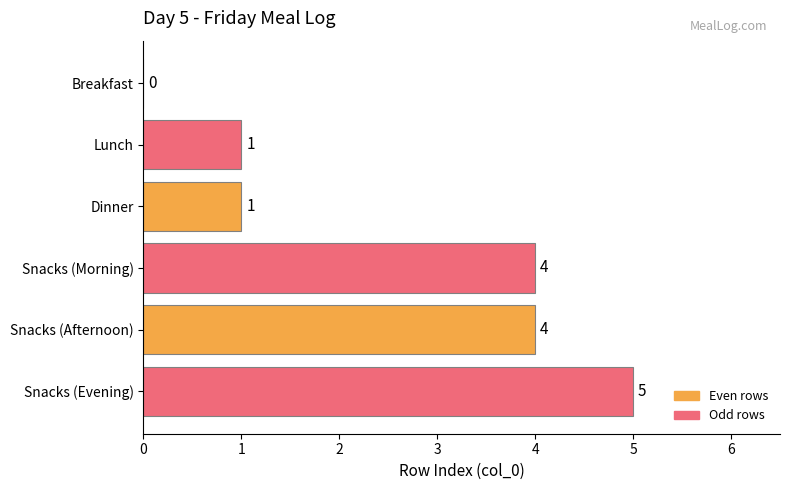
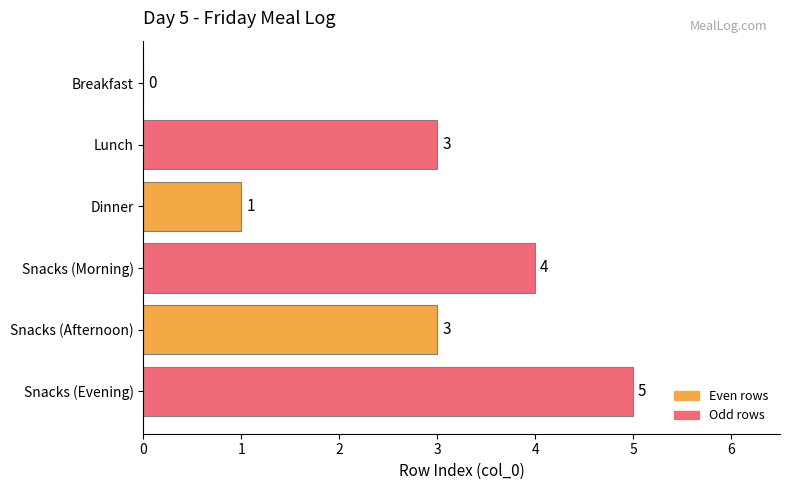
Lunch: 1 -> 3
Snacks (Afternoon): 4 -> 3
